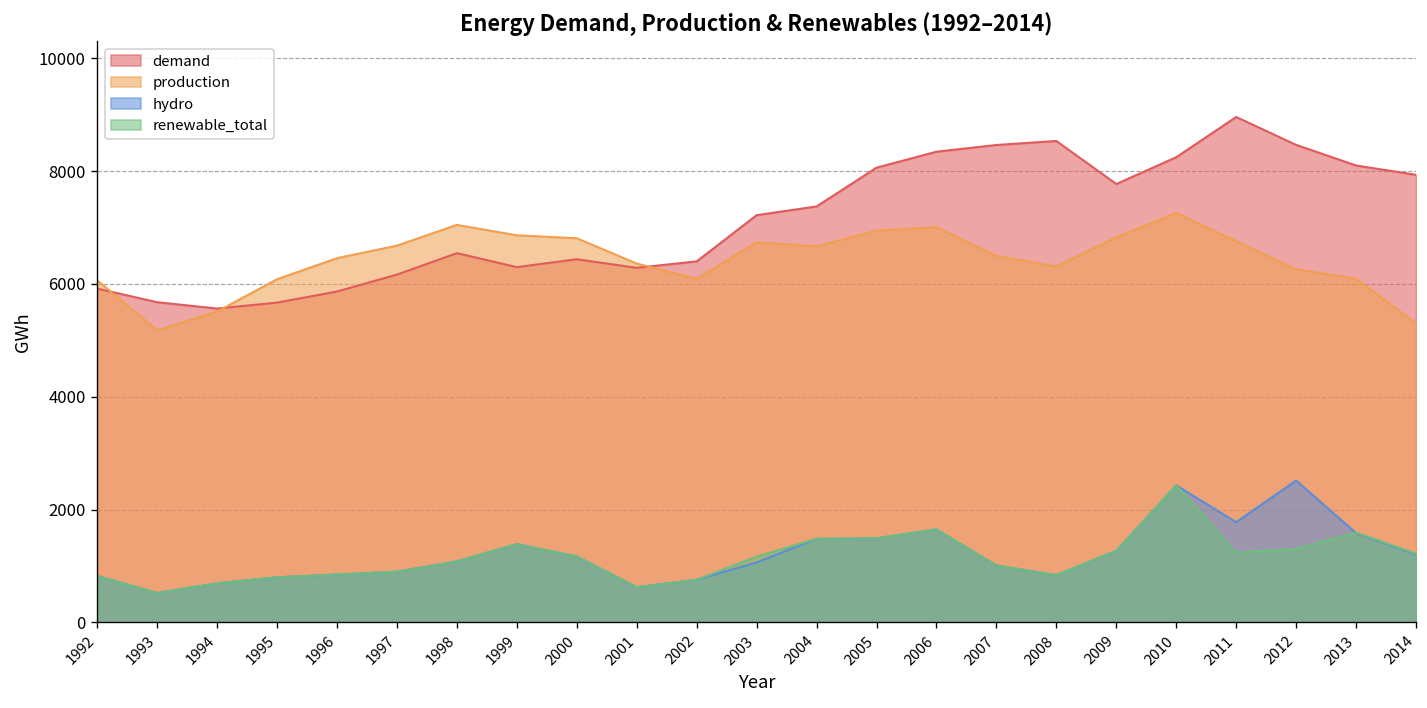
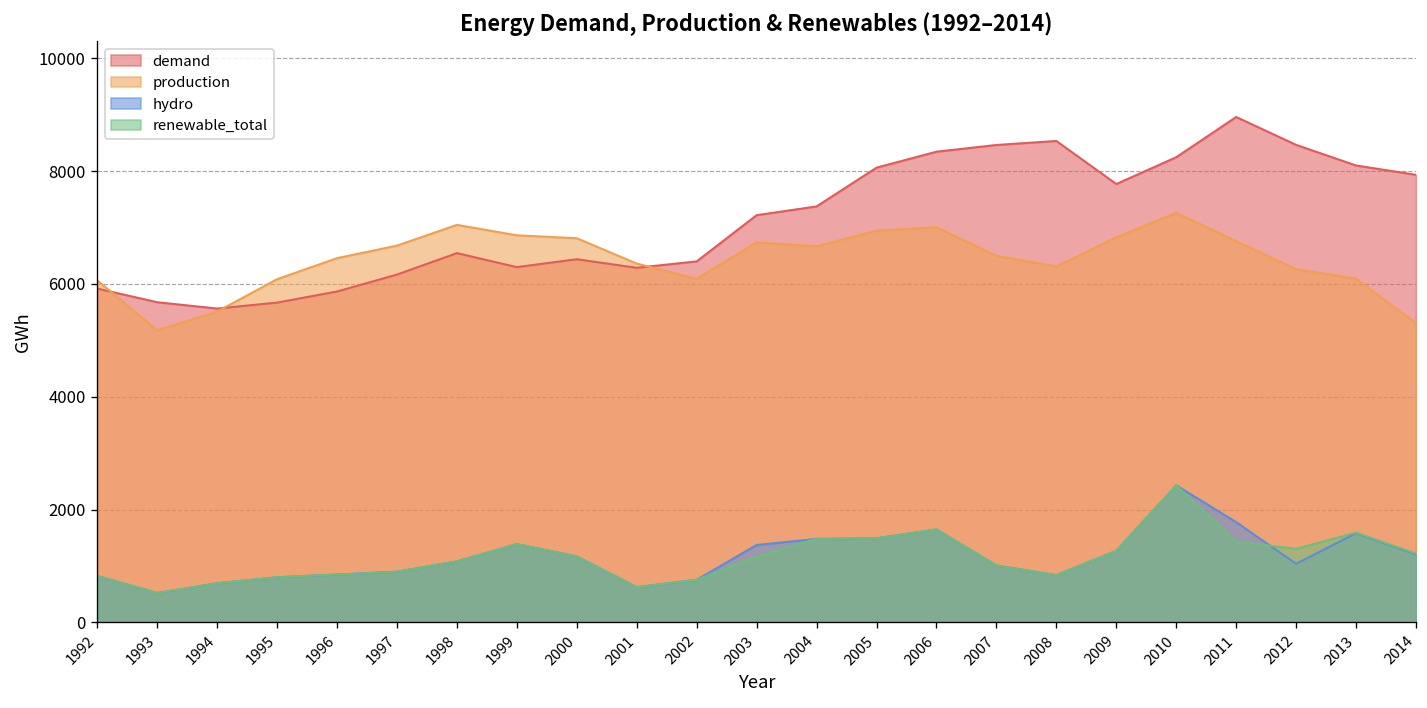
hydro, 2003: 1100 -> 1400
renewable_total, 2011: 1200 -> 1400
hydro, 2012: 2500 -> 1000
